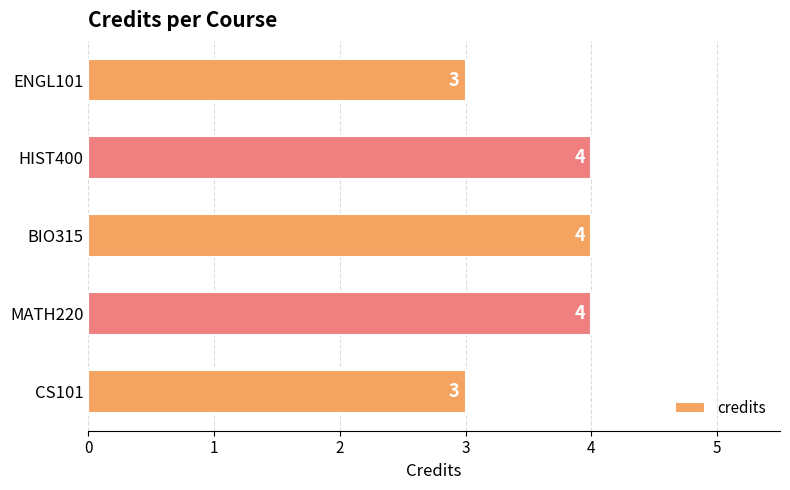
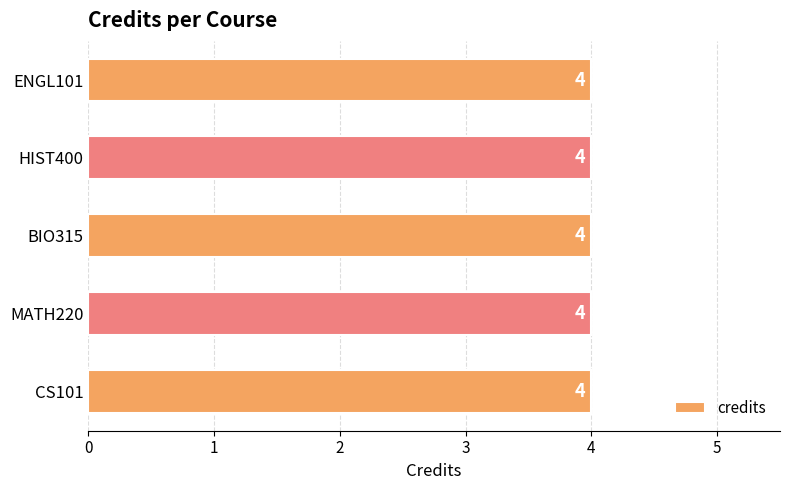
ENGL101: 3 -> 4
CS101: 3 -> 4
